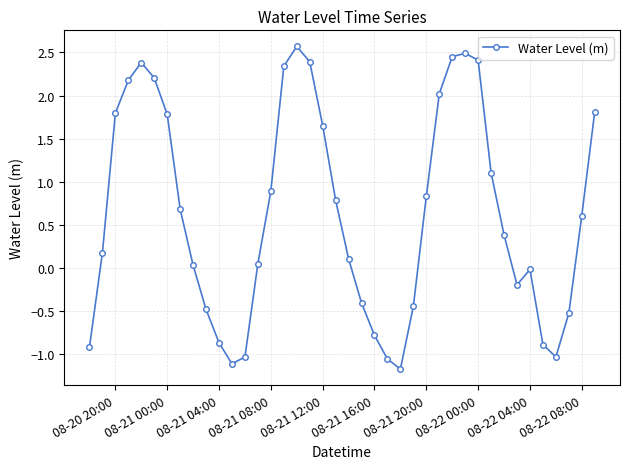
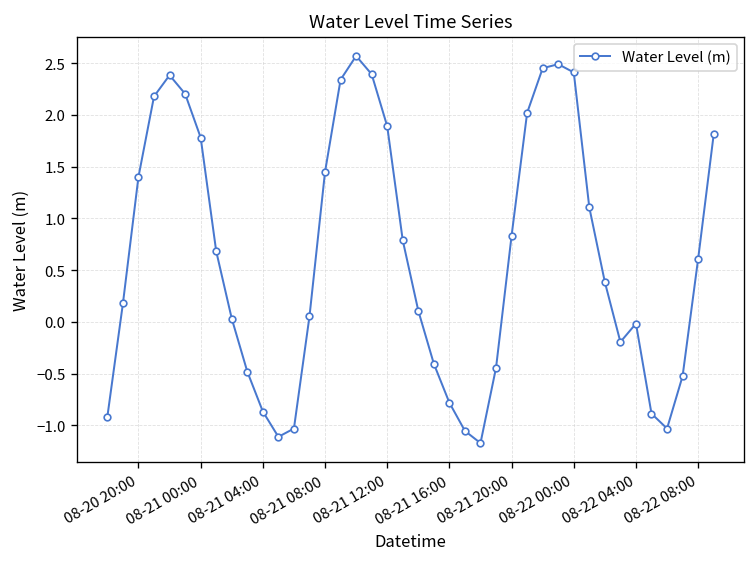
08-20 20:00: 1.8 -> 1.4
08-21 08:00: 0.9 -> 1.4
08-21 12:00: 1.7 -> 1.9
